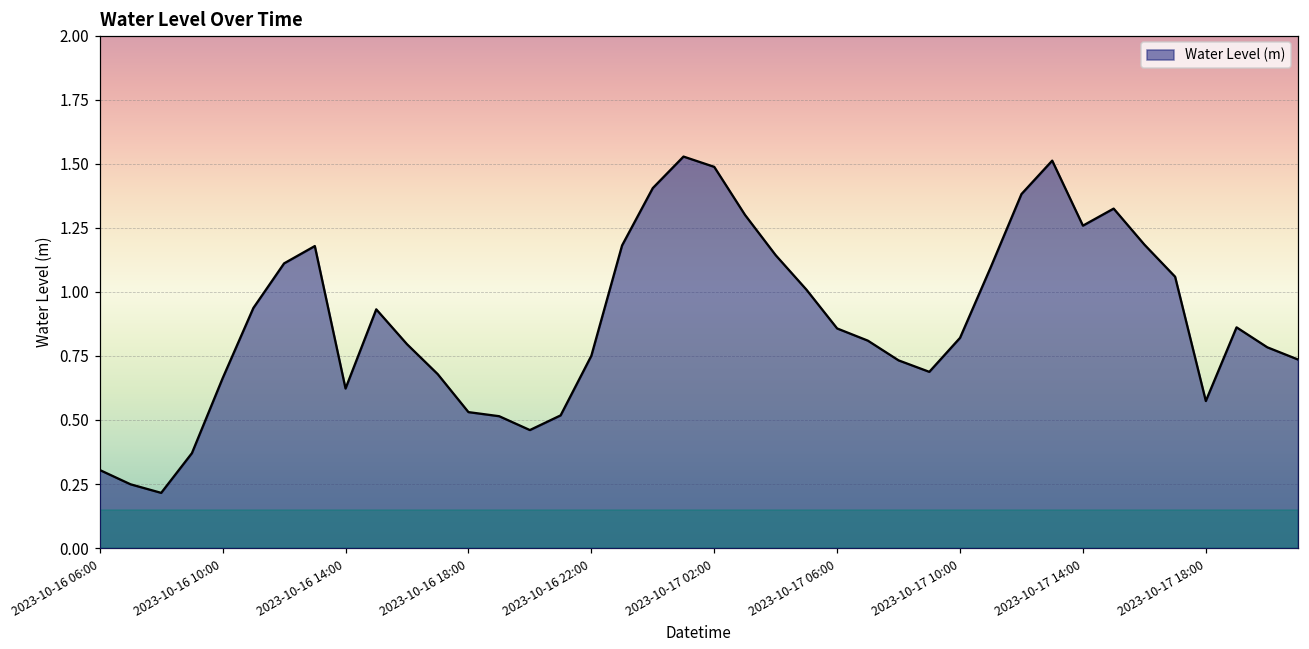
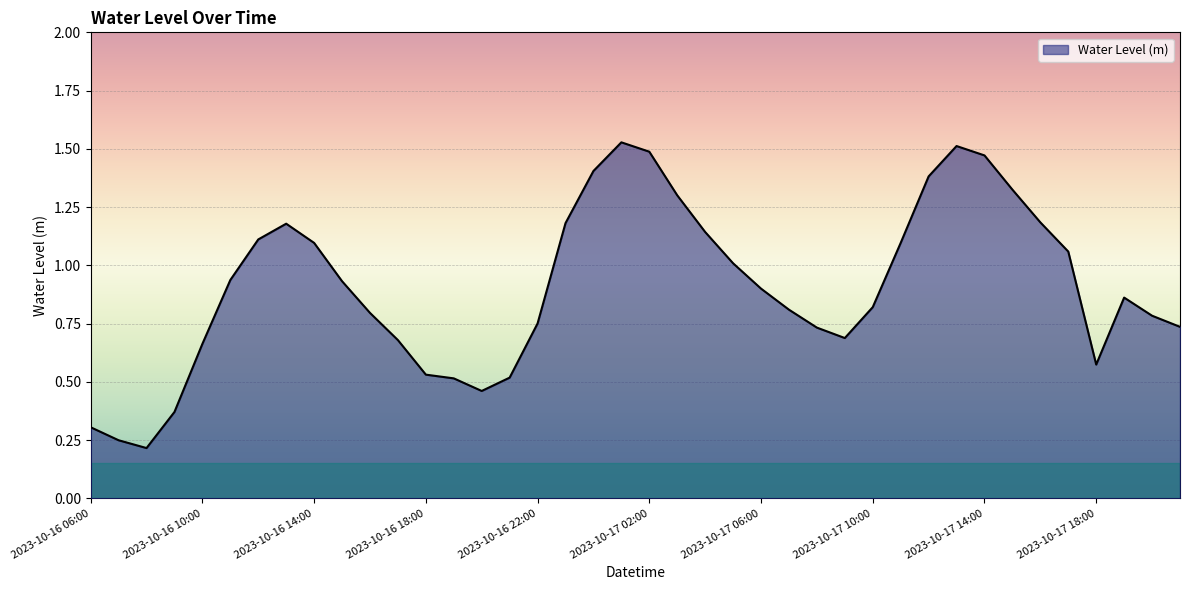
2023-10-16 14:00: 0.62 -> 1.10
2023-10-17 06:00: 0.86 -> 0.90
2023-10-17 14:00: 1.26 -> 1.47
